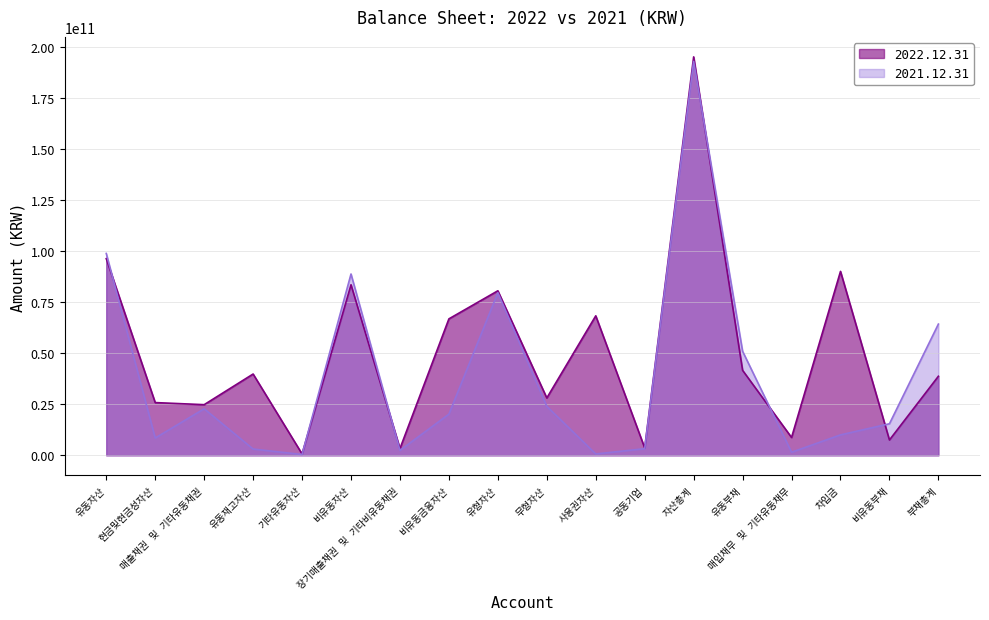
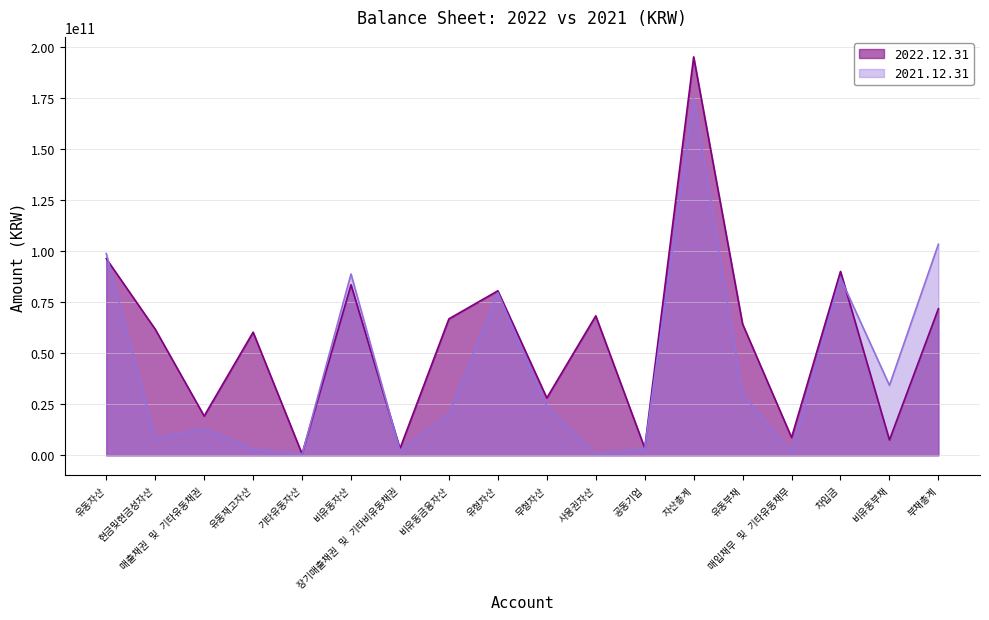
2022.12.31, 현금및현금성자산: 26000000000 -> 62000000000
2022.12.31, 매출채권 및 기타유동채권: 25000000000 -> 19000000000
2021.12.31, 매출채권 및 기타유동채권: 23000000000 -> 13000000000
2022.12.31, 유동재고자산: 40000000000 -> 60000000000
2021.12.31, 자산총계: 193000000000 -> 175000000000
2022.12.31, 유동부채: 42000000000 -> 64000000000
2021.12.31, 유동부채: 51000000000 -> 30000000000
2021.12.31, 차입금: 10000000000 -> 87000000000
2021.12.31, 비유동부채: 15000000000 -> 34000000000
2022.12.31, 부채총계: 39000000000 -> 72000000000
2021.12.31, 부채총계: 64000000000 -> 103000000000
